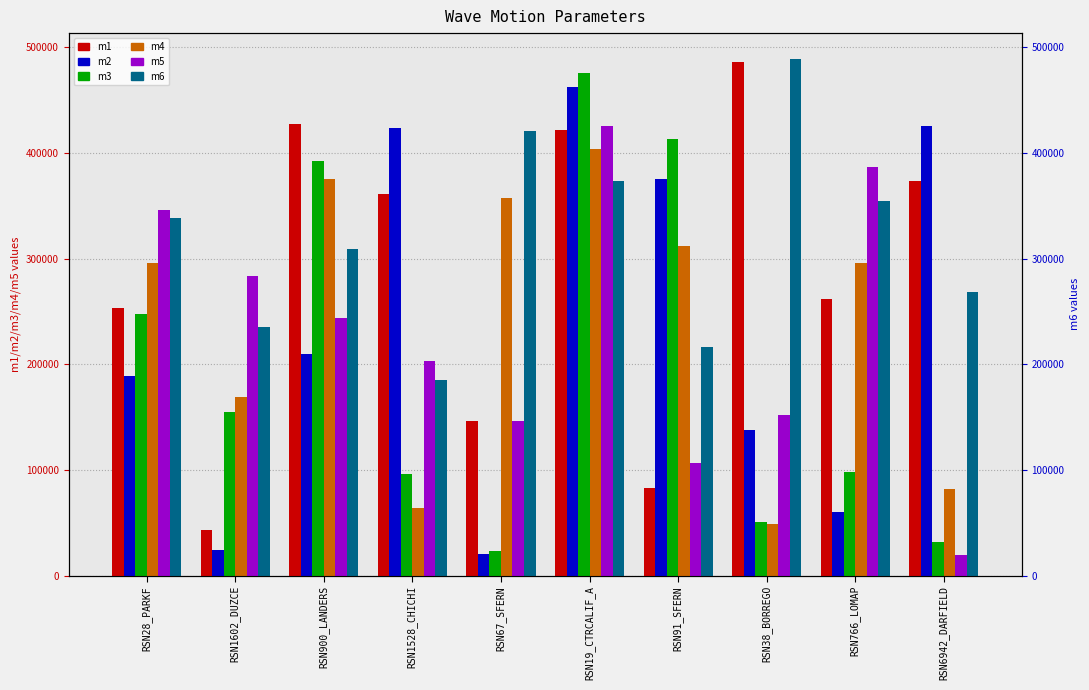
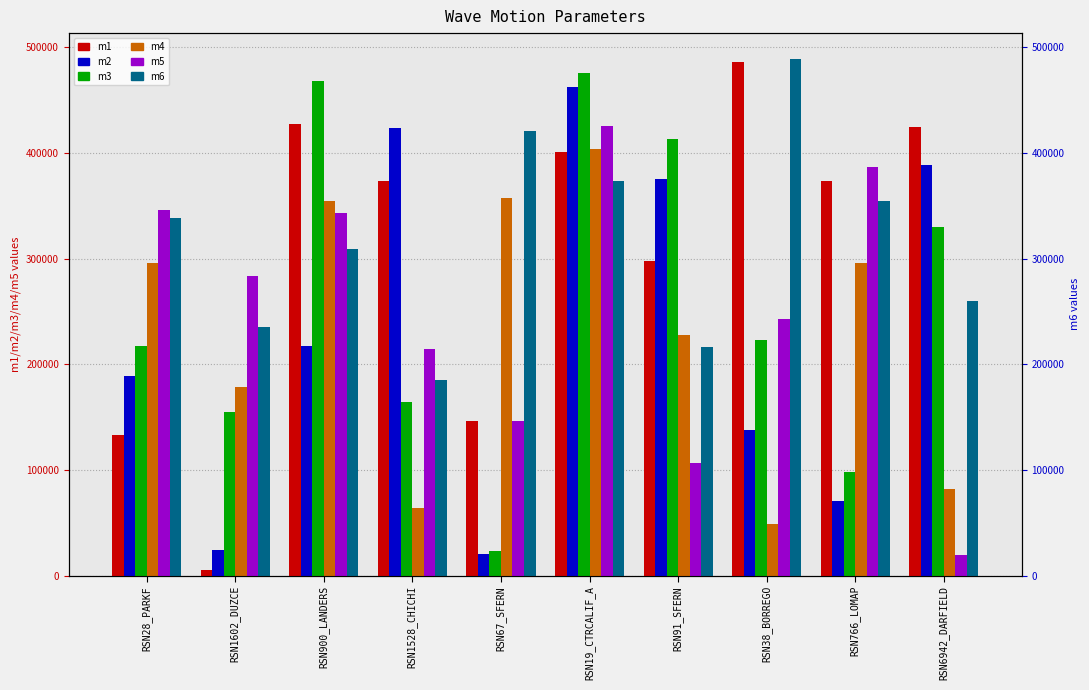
m1, RSN28_PARKF: 253000 -> 133000
m3, RSN28_PARKF: 247000 -> 218000
m1, RSN1602_DUZCE: 43000 -> 6000
m4, RSN1602_DUZCE: 169000 -> 179000
m2, RSN900_LANDERS: 209000 -> 217000
m3, RSN900_LANDERS: 392000 -> 468000
m4, RSN900_LANDERS: 376000 -> 355000
m5, RSN900_LANDERS: 244000 -> 343000
m1, RSN1528_CHICHI: 361000 -> 373000
m3, RSN1528_CHICHI: 96000 -> 164000
m5, RSN1528_CHICHI: 203000 -> 215000
m1, RSN19_CTRCALIF_A: 422000 -> 401000
m1, RSN91_SFERN: 83000 -> 298000
m4, RSN91_SFERN: 312000 -> 228000
m3, RSN38_BORREGO: 51000 -> 223000
m5, RSN38_BORREGO: 152000 -> 243000
m1, RSN766_LOMAP: 262000 -> 373000
m2, RSN766_LOMAP: 61000 -> 71000
m1, RSN6942_DARFIELD: 374000 -> 425000
m2, RSN6942_DARFIELD: 425000 -> 388000
m3, RSN6942_DARFIELD: 31000 -> 329000
m6, RSN6942_DARFIELD: 268000 -> 260000
